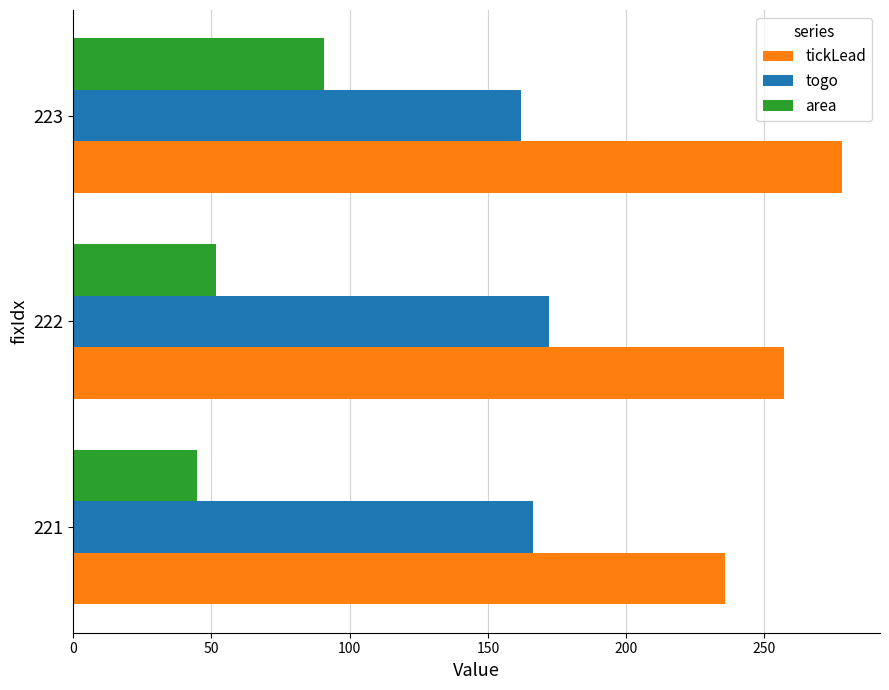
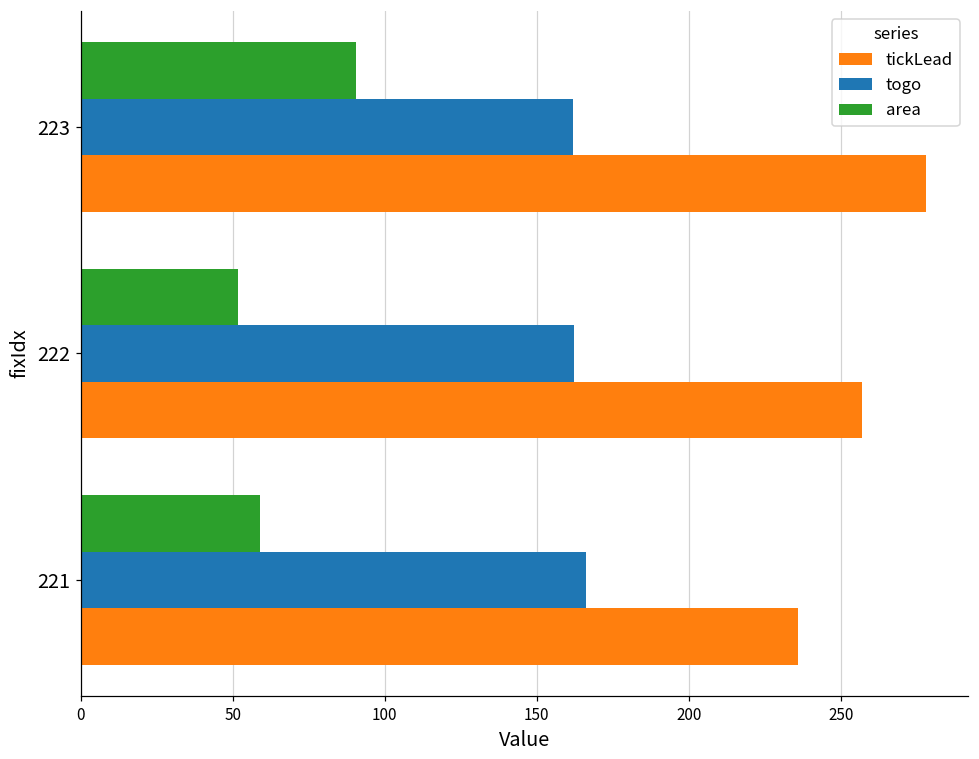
togo, 222: 172 -> 162
area, 221: 45 -> 59
